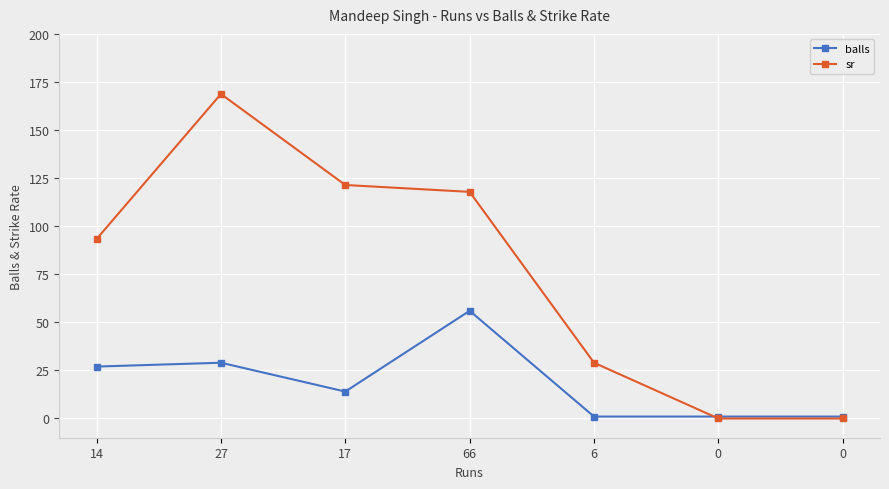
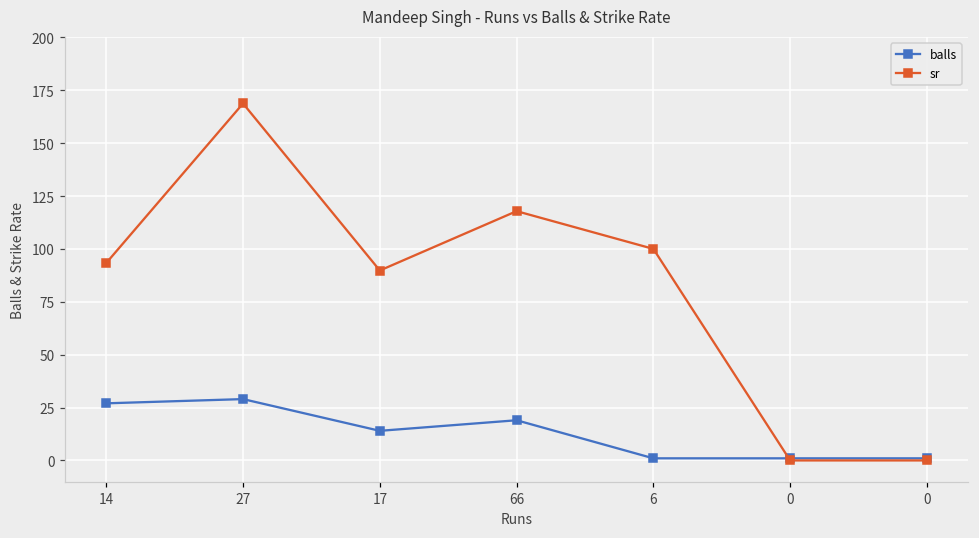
sr, 17: 121 -> 90
balls, 66: 56 -> 19
sr, 6: 29 -> 100
